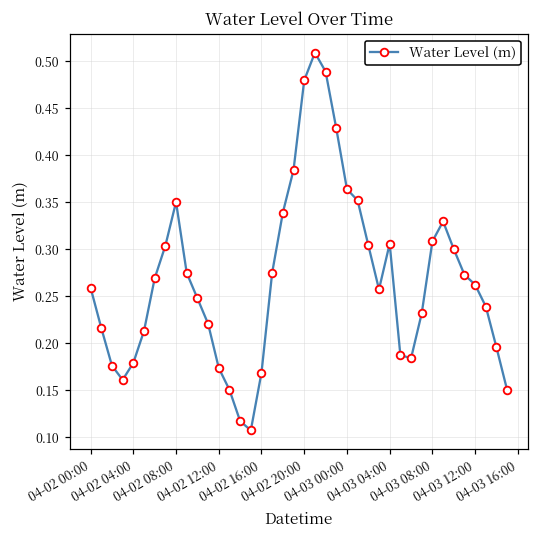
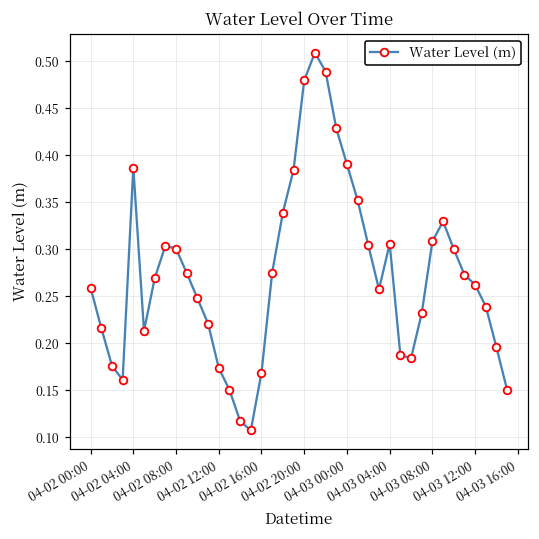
04-02 04:00: 0.18 -> 0.39
04-02 08:00: 0.35 -> 0.30
04-03 00:00: 0.36 -> 0.39
